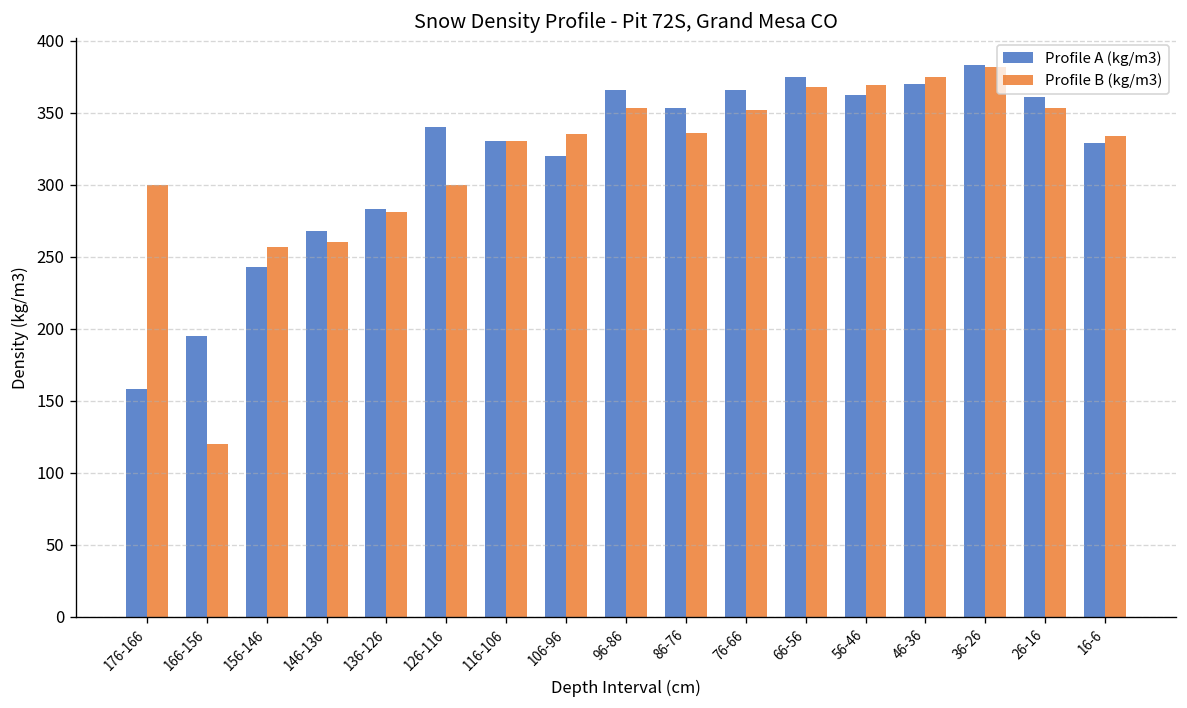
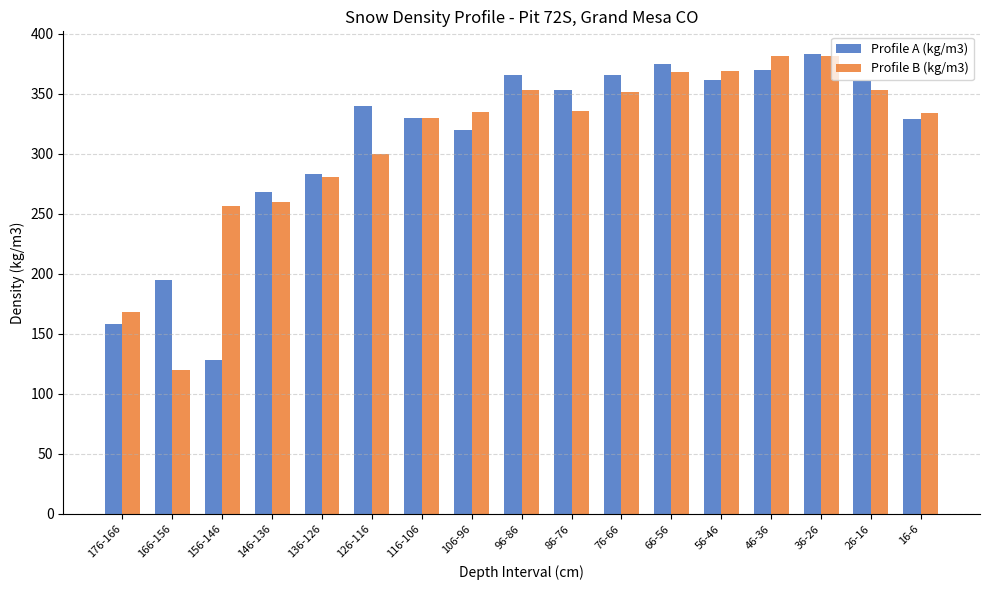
Profile B (kg/m3), 176-166: 300 -> 168
Profile A (kg/m3), 156-146: 243 -> 128
Profile B (kg/m3), 46-36: 375 -> 382
